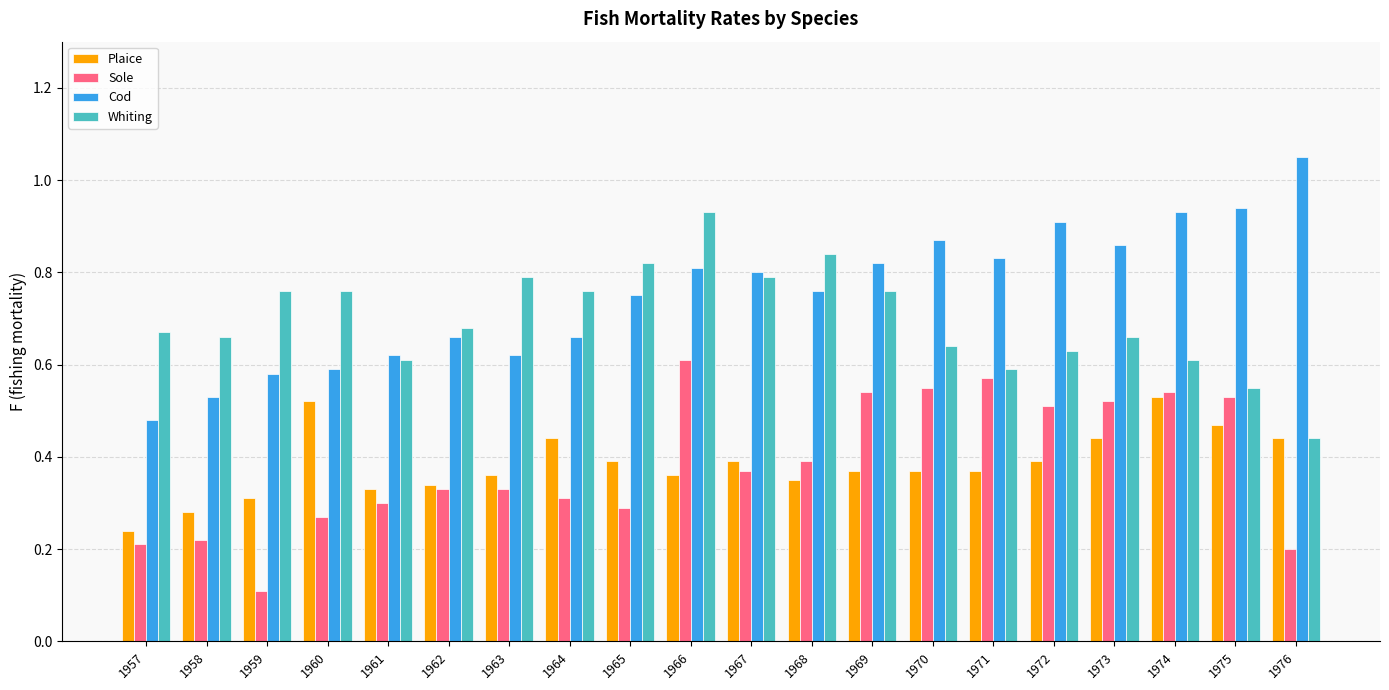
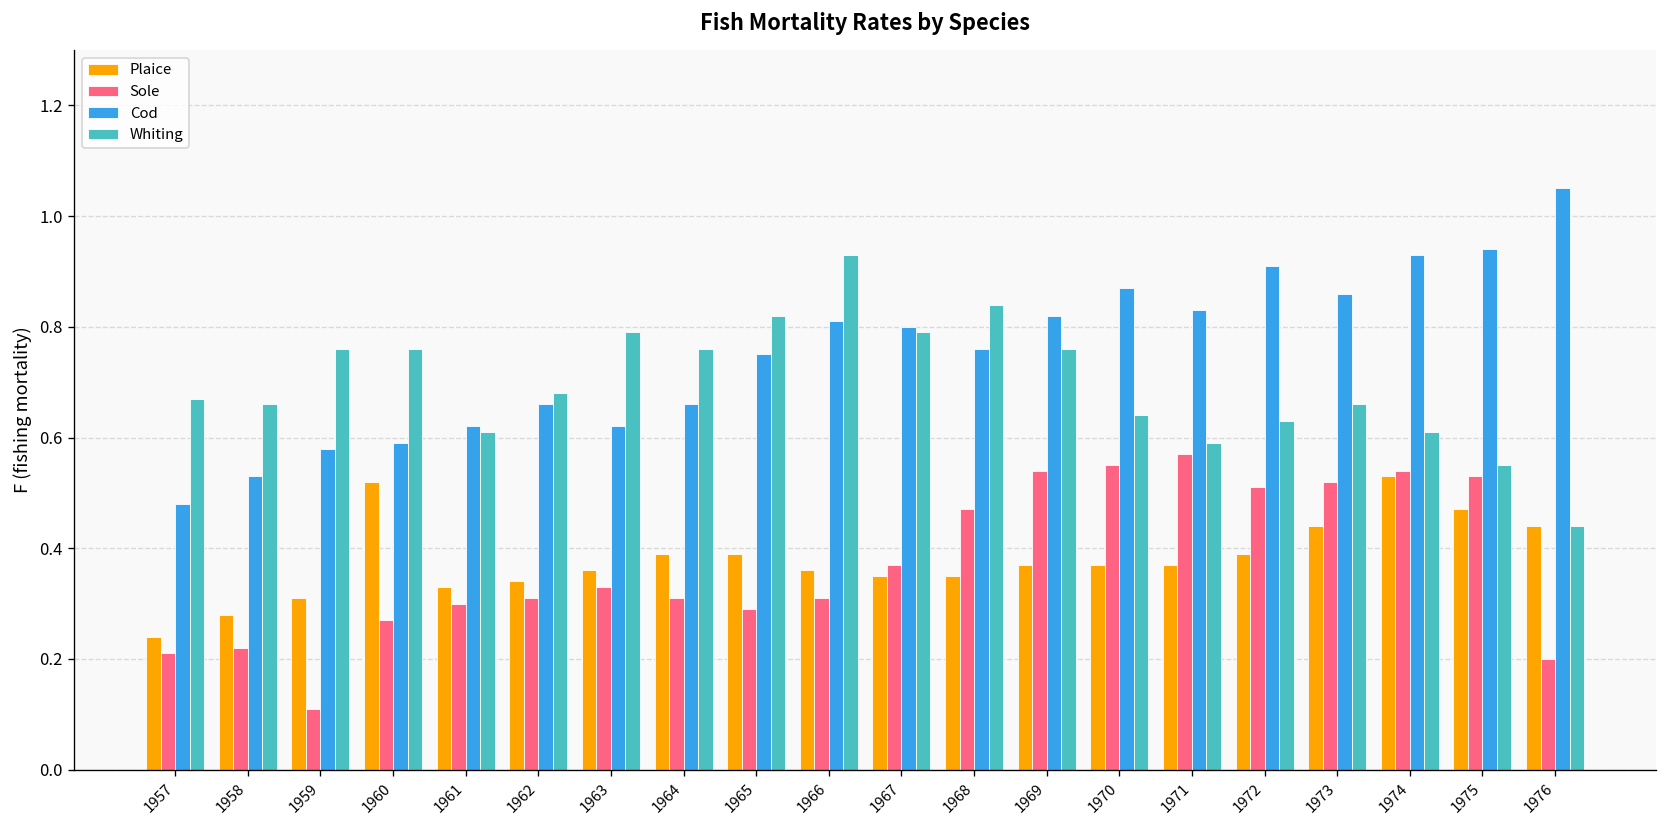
Sole, 1962: 0.33 -> 0.31
Plaice, 1964: 0.44 -> 0.39
Sole, 1966: 0.61 -> 0.31
Plaice, 1967: 0.39 -> 0.35
Sole, 1968: 0.39 -> 0.47
